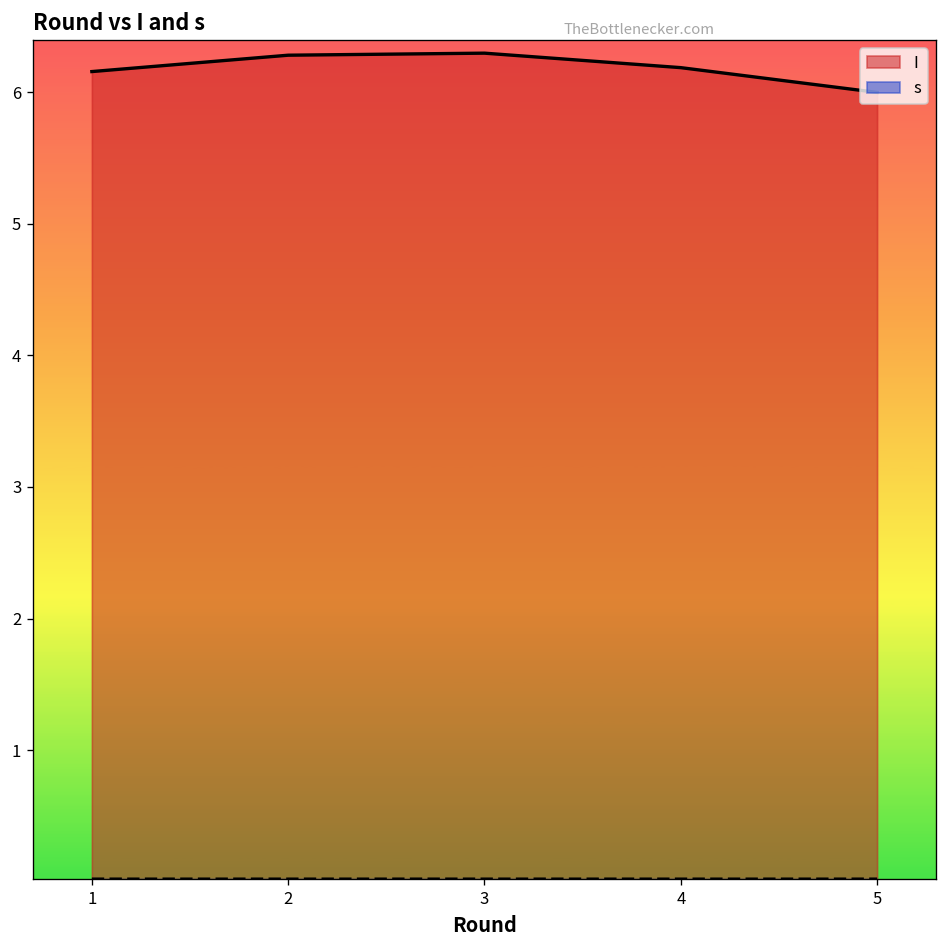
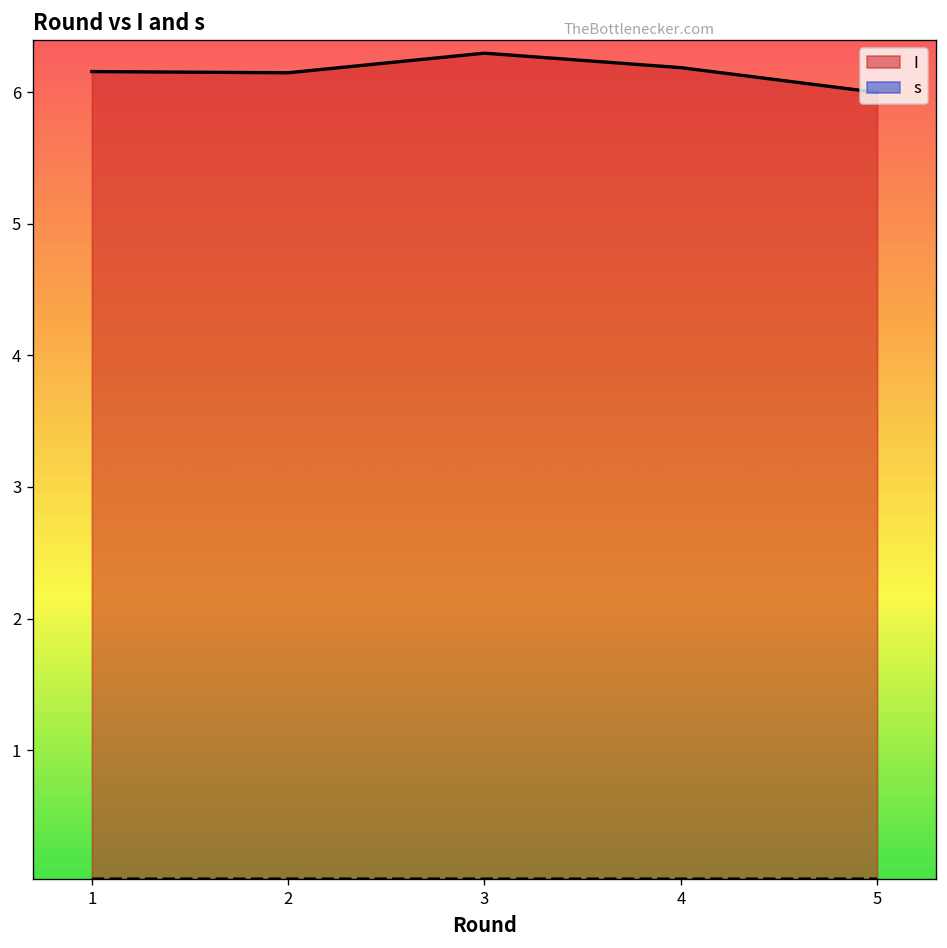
I, 2: 6.28 -> 6.15
